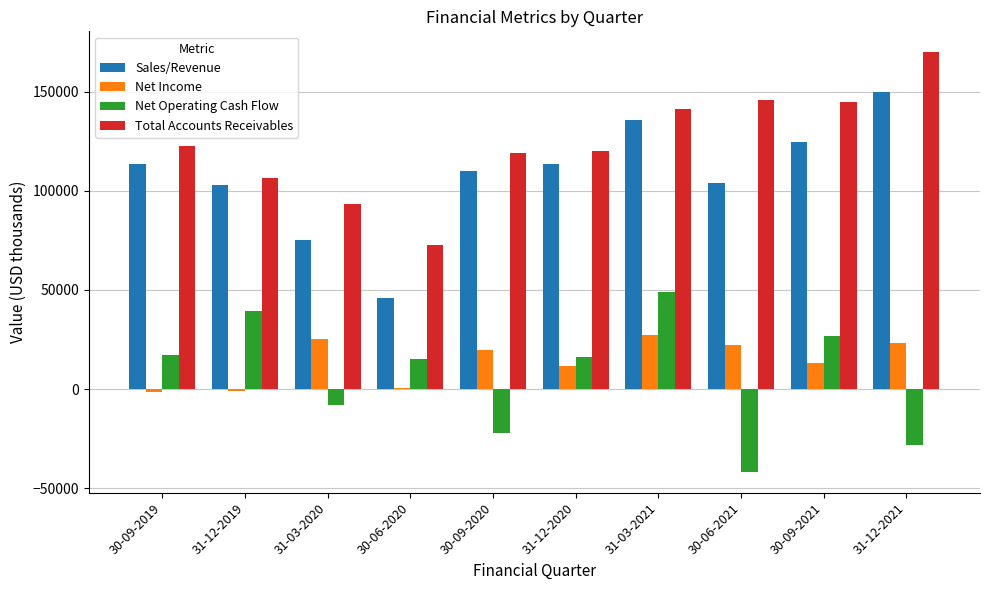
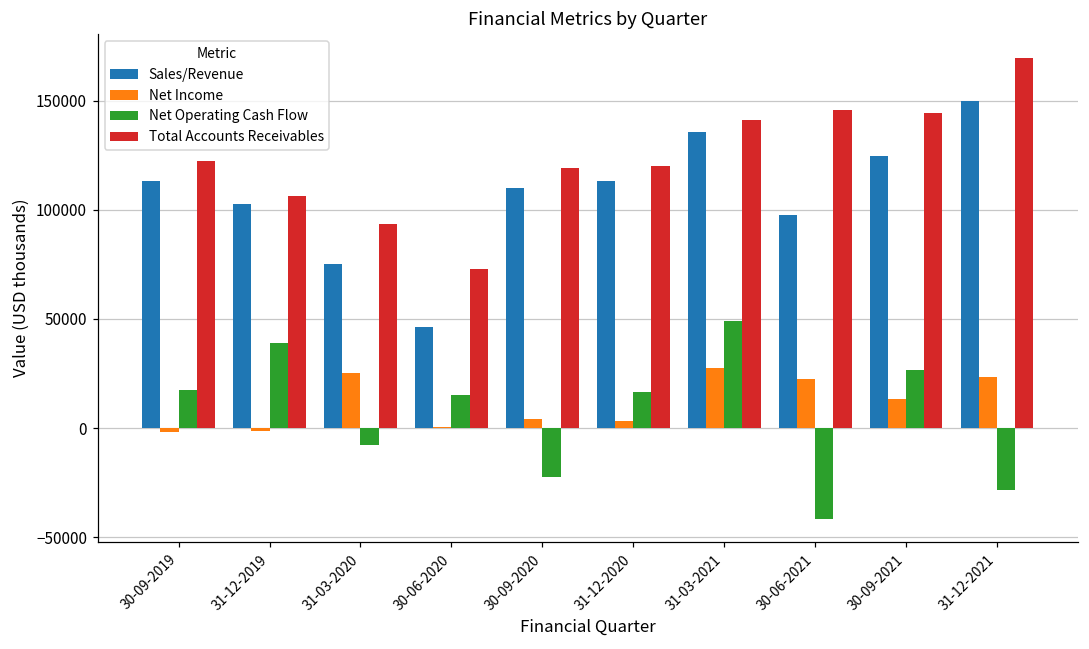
Net Income, 30-09-2020: 20000 -> 4000
Net Income, 31-12-2020: 12000 -> 3000
Sales/Revenue, 30-06-2021: 104000 -> 98000
